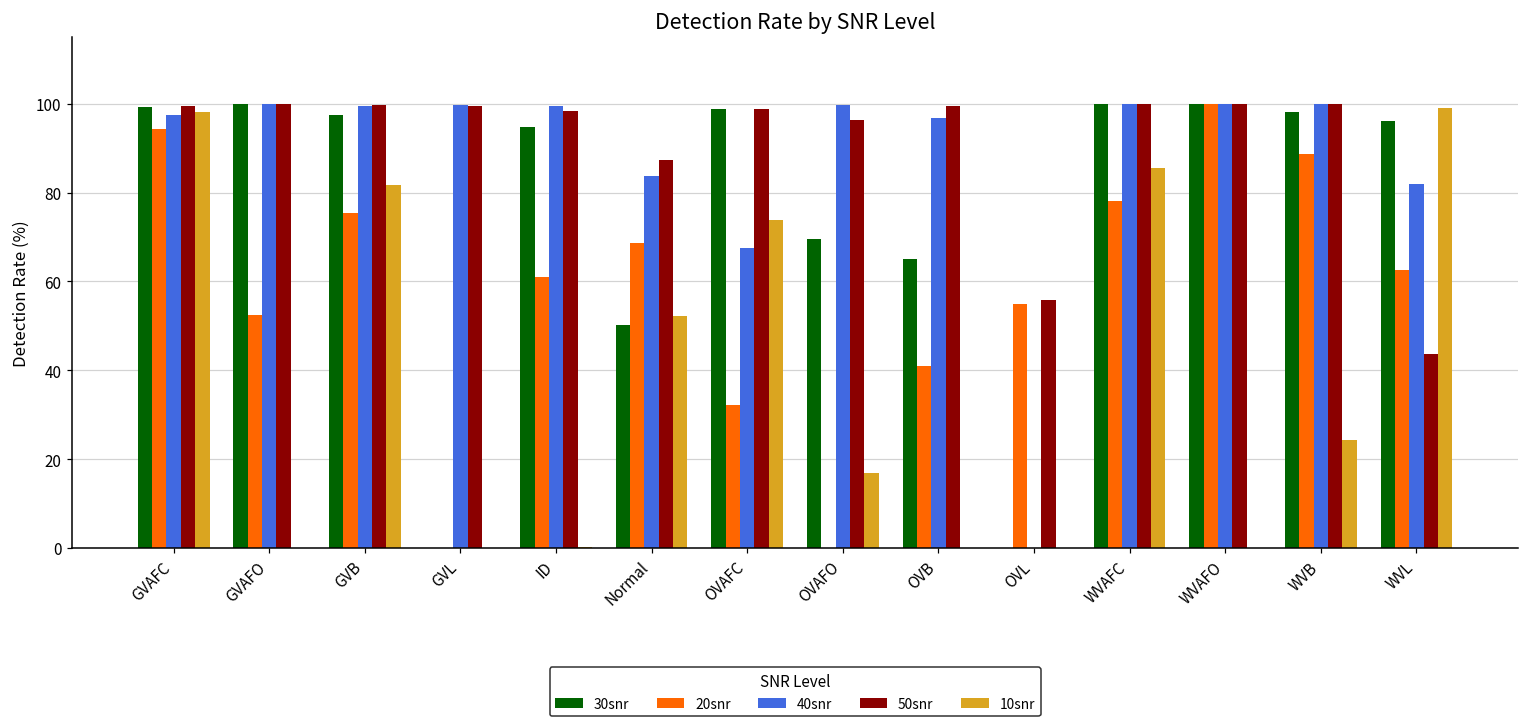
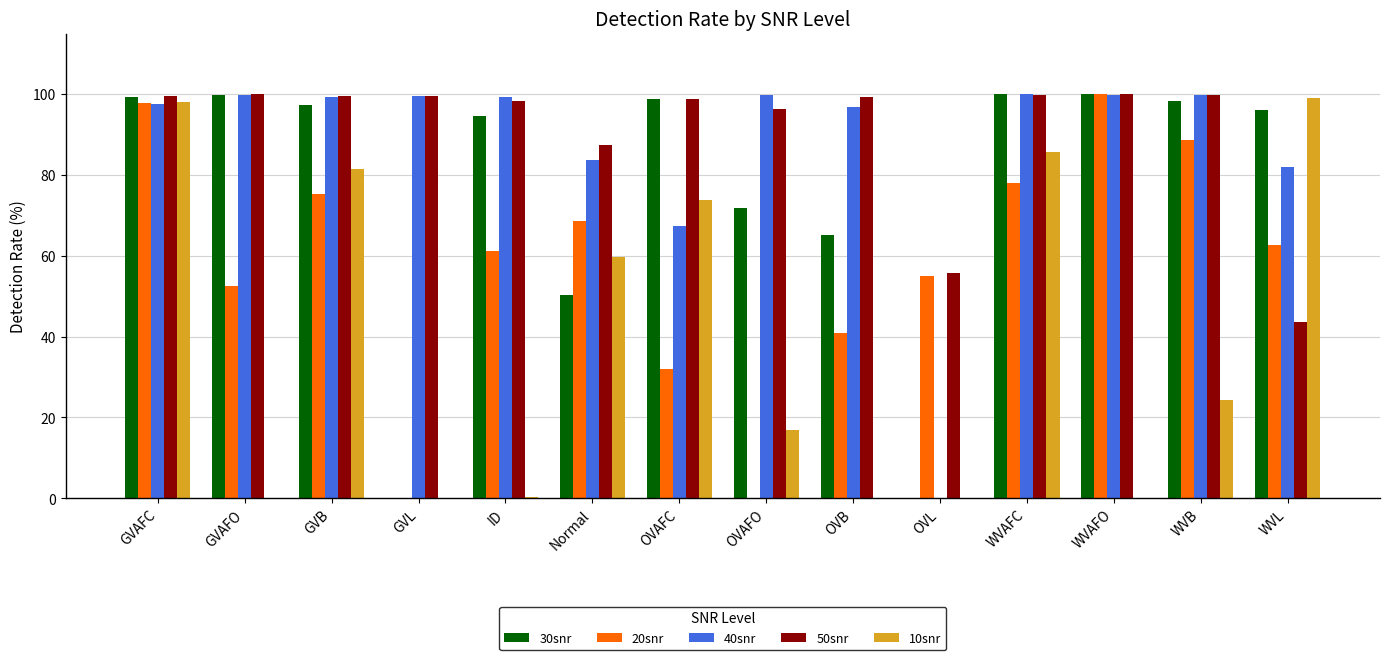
20snr, GVAFC: 94 -> 98
10snr, Normal: 52 -> 60
30snr, OVAFO: 70 -> 72
